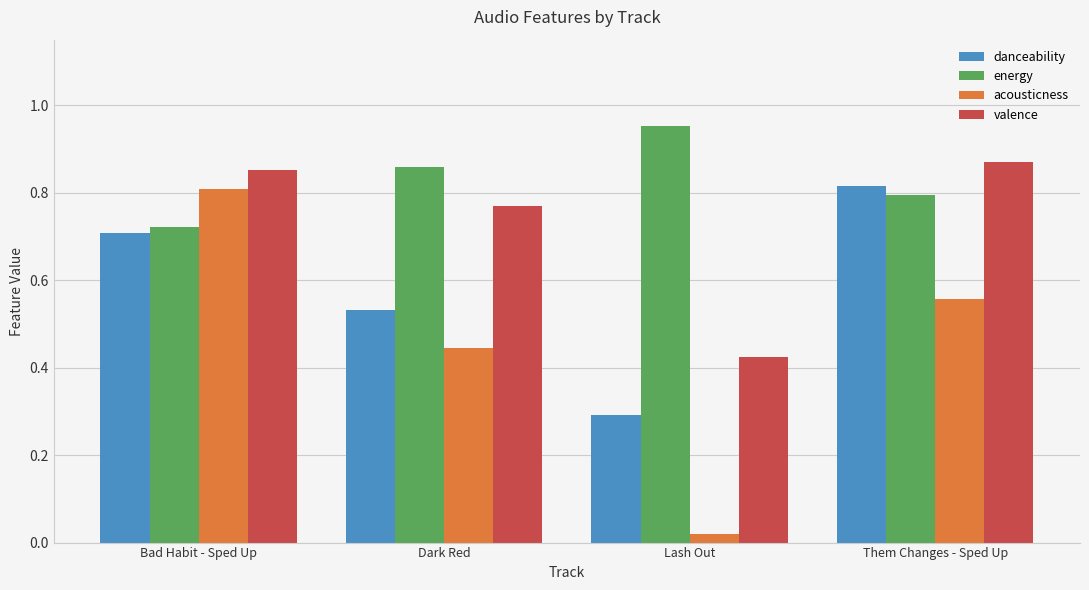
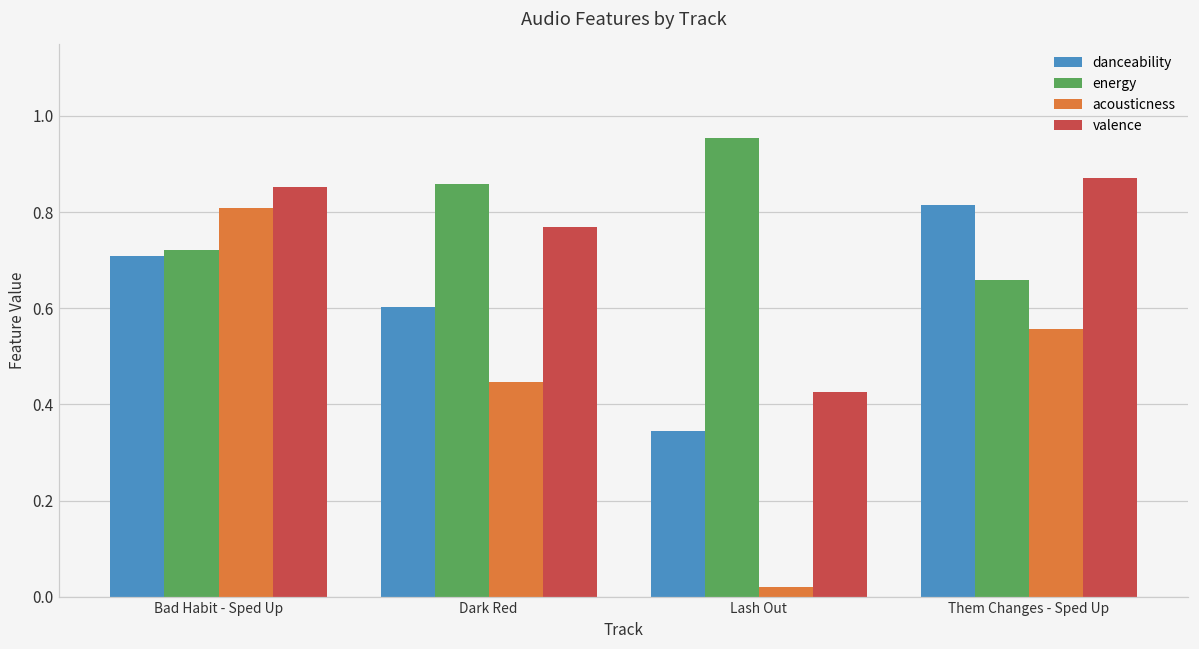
danceability, Dark Red: 0.53 -> 0.60
danceability, Lash Out: 0.29 -> 0.34
energy, Them Changes - Sped Up: 0.80 -> 0.66
